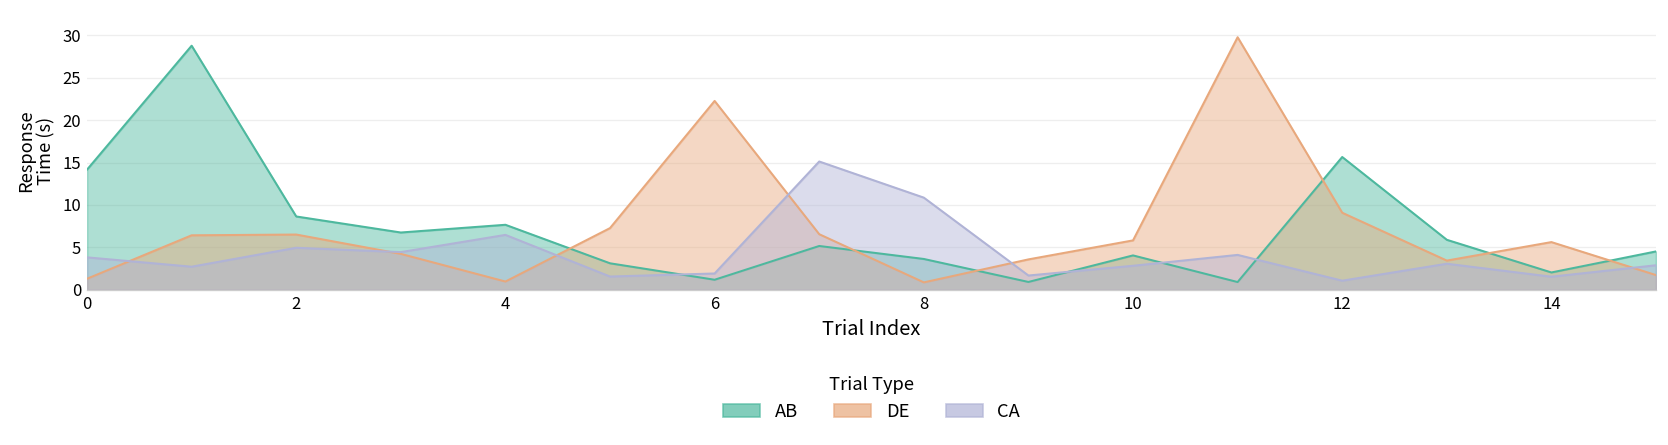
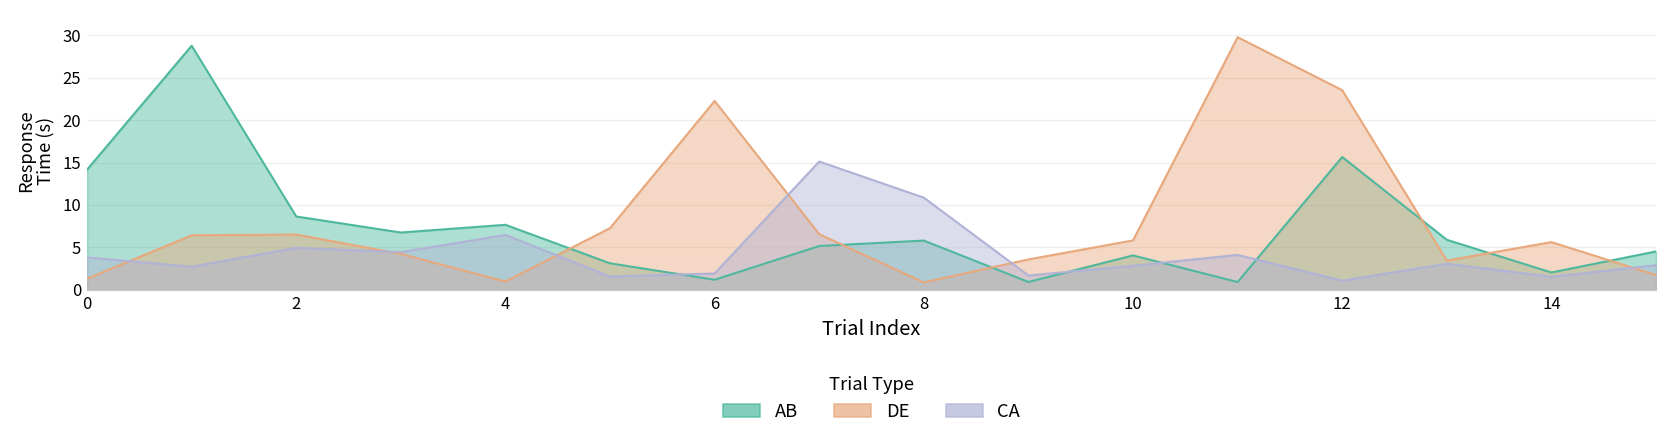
AB, 8: 4 -> 6
DE, 12: 9 -> 24
